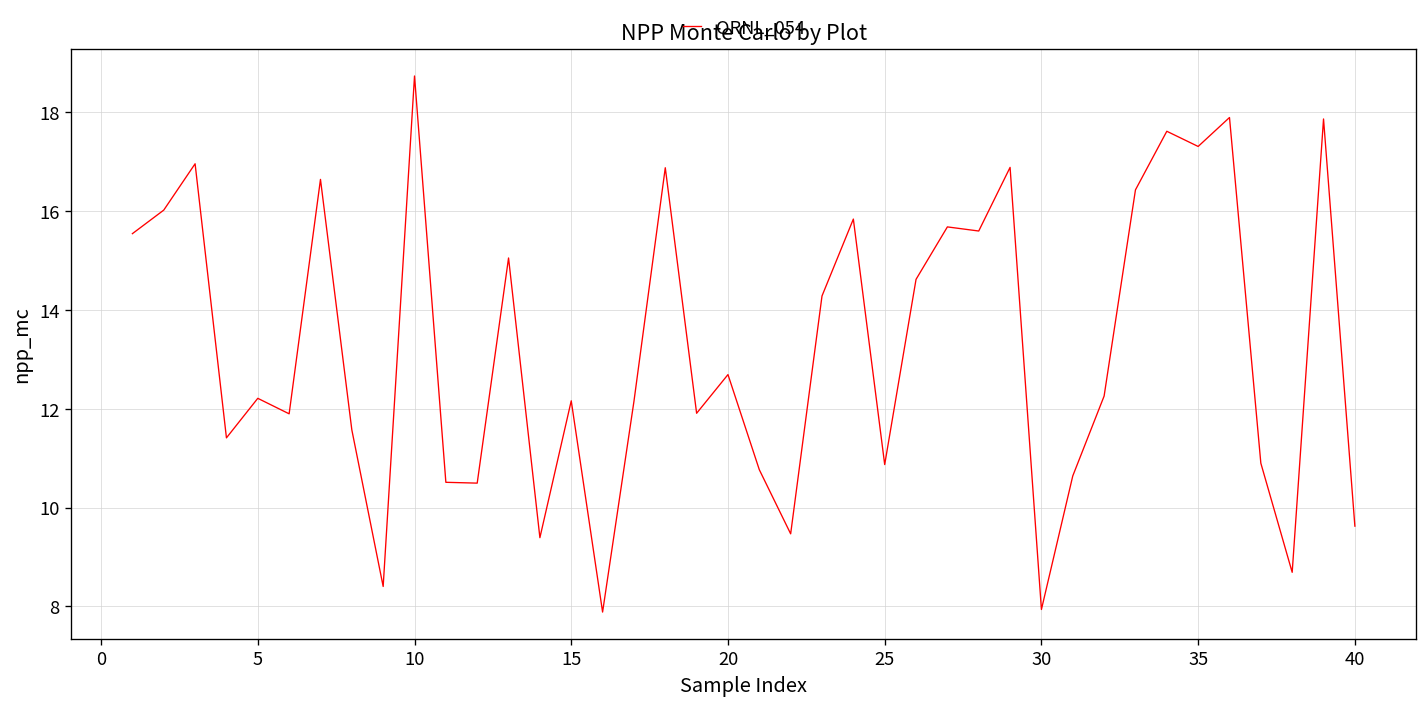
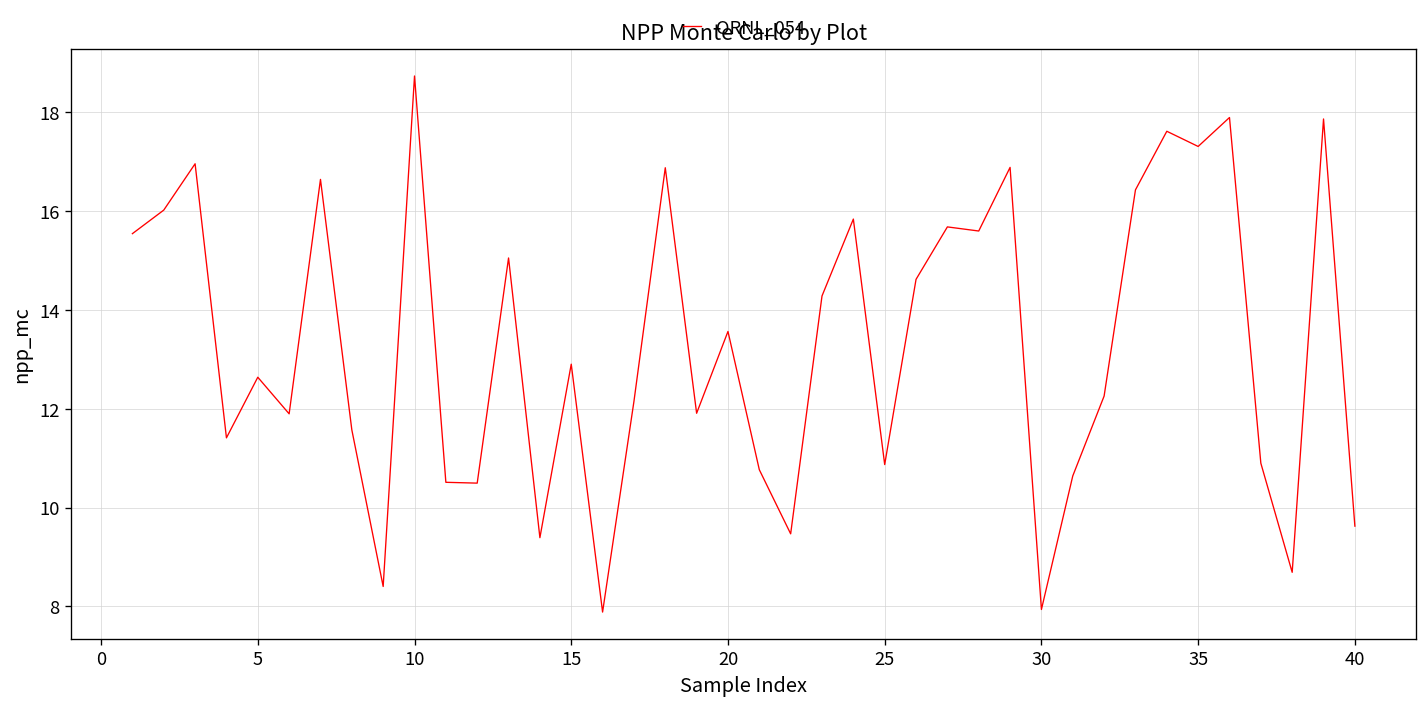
5: 12.2 -> 12.6
15: 12.2 -> 12.9
20: 12.7 -> 13.6
